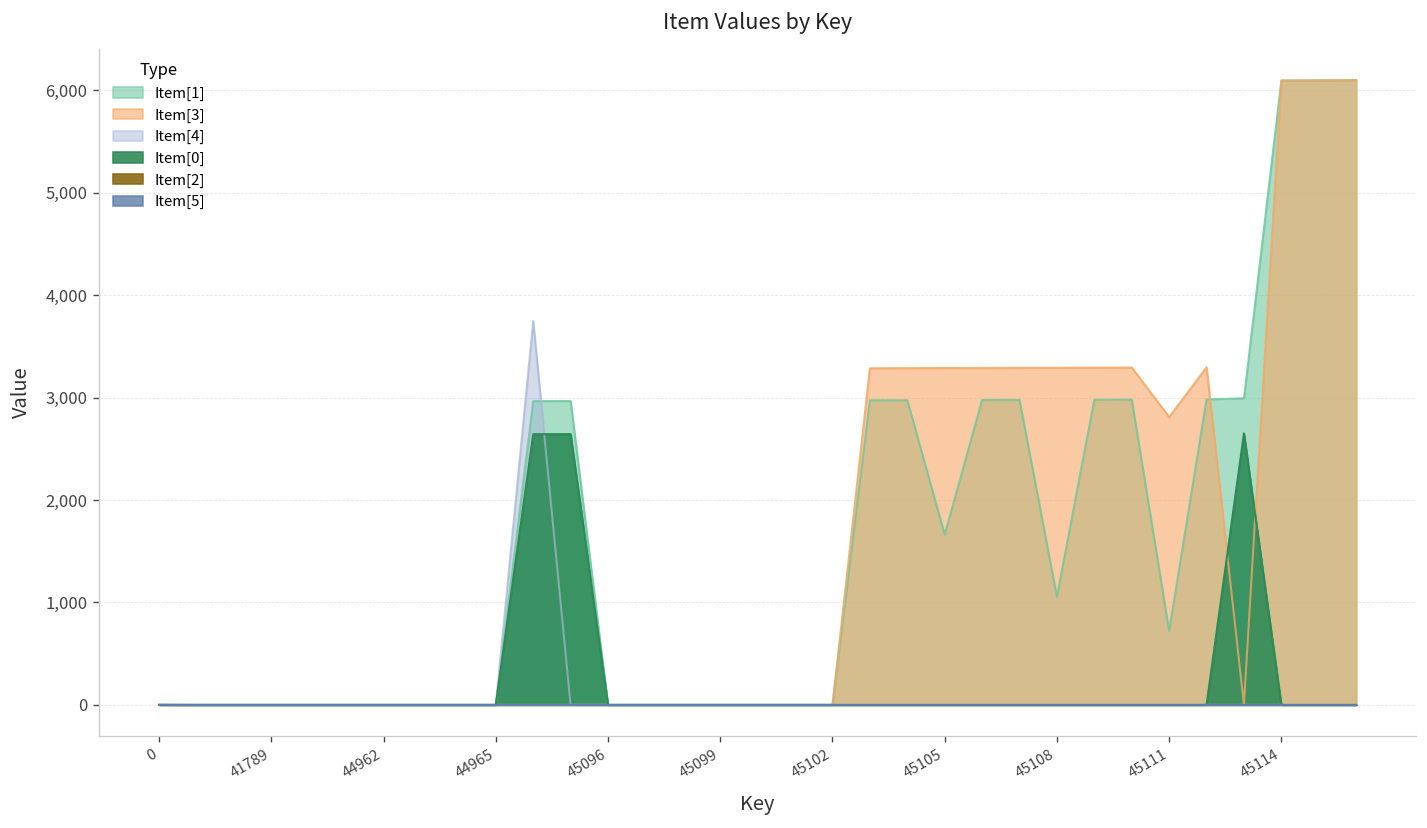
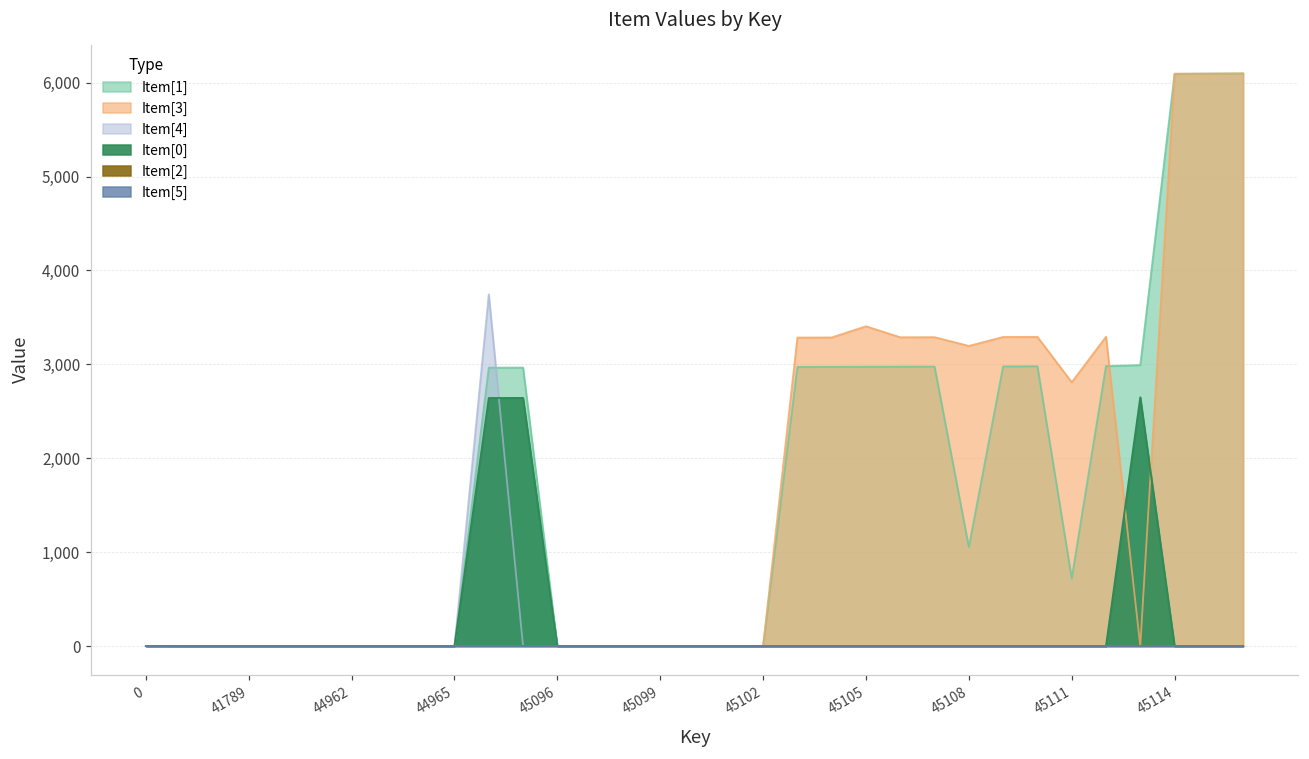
Item[1], 45105: 1,700 -> 3,000
Item[3], 45105: 3,300 -> 3,400
Item[3], 45108: 3,300 -> 3,200
